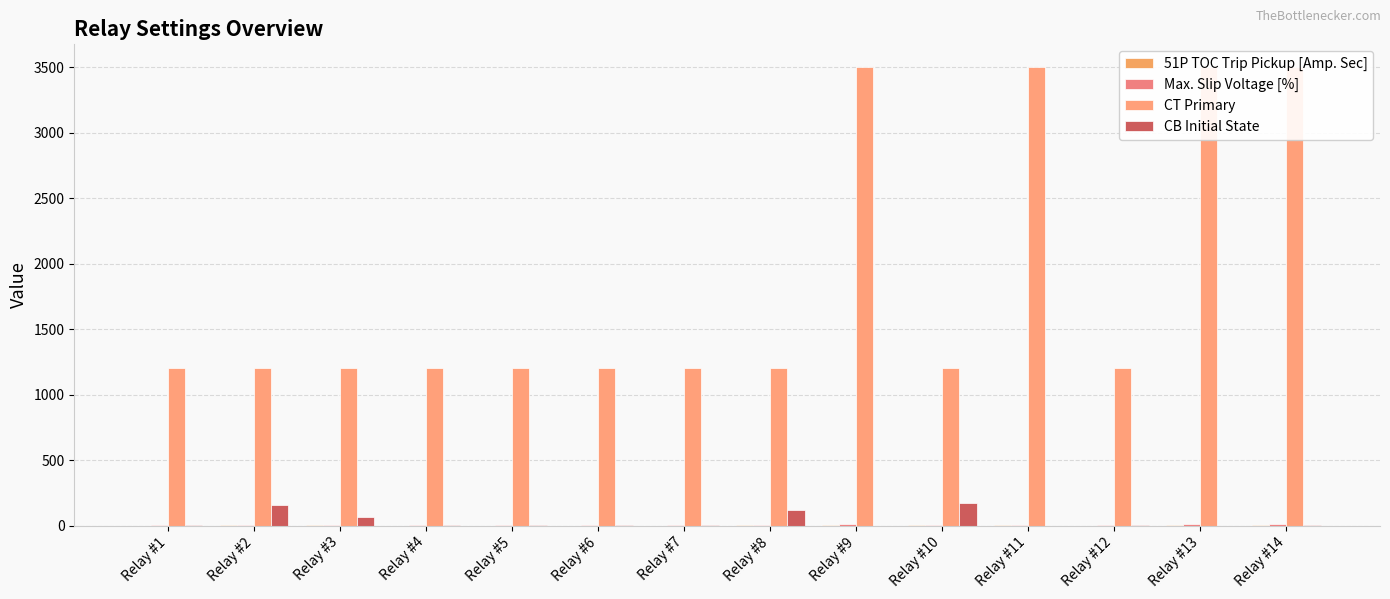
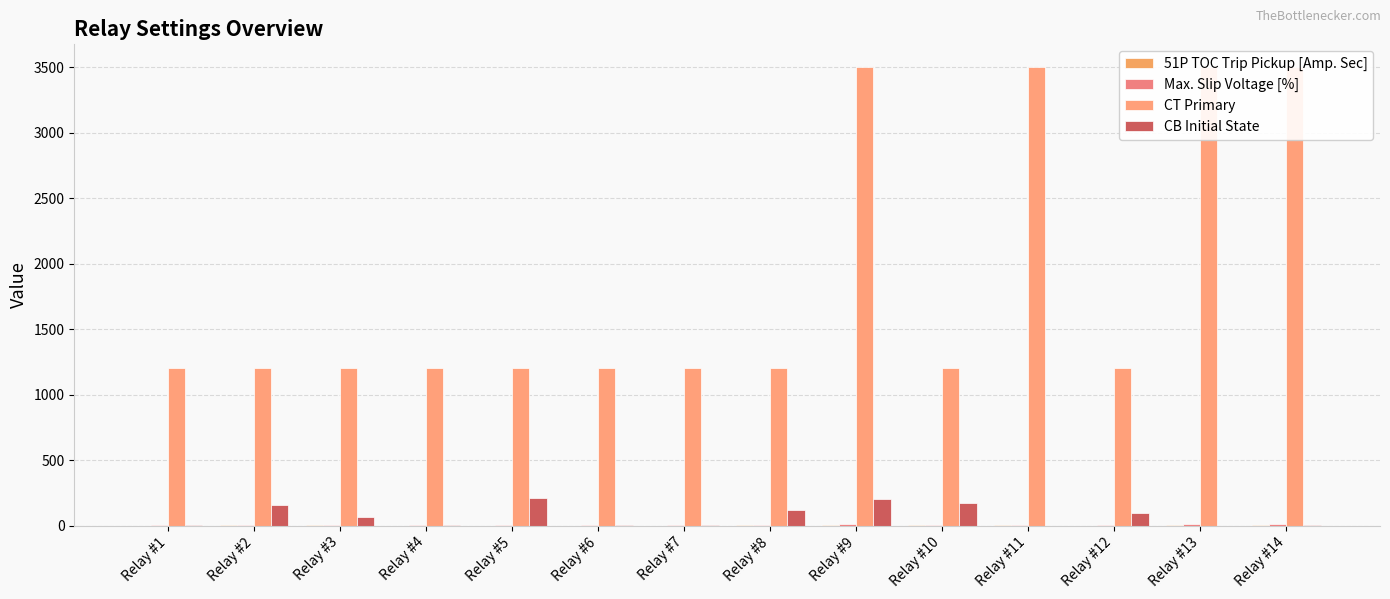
CB Initial State, Relay #5: 0 -> 210
CB Initial State, Relay #9: 0 -> 200
CB Initial State, Relay #12: 0 -> 100
